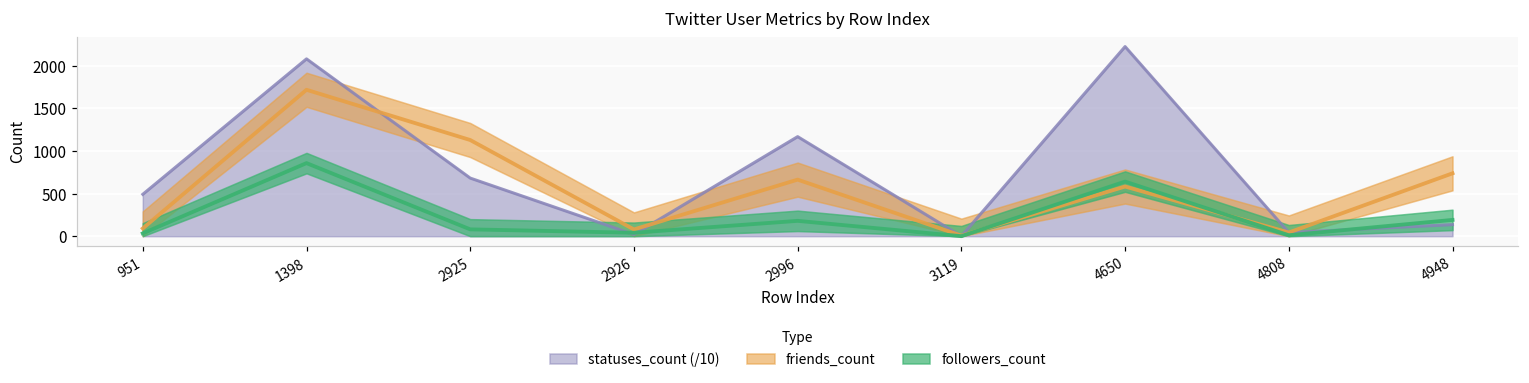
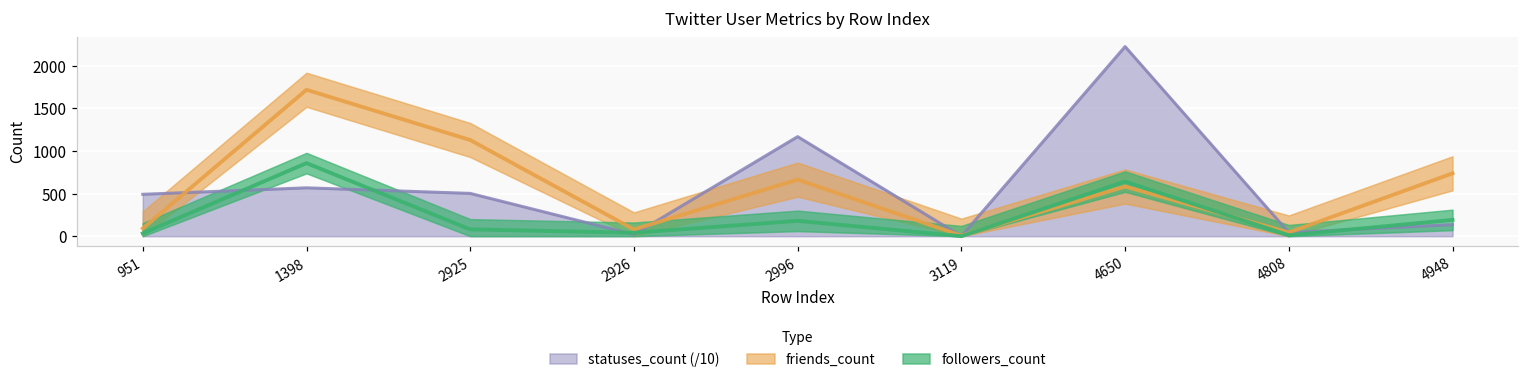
statuses_count (/10), 1398: 2100 -> 600
statuses_count (/10), 2925: 700 -> 500
